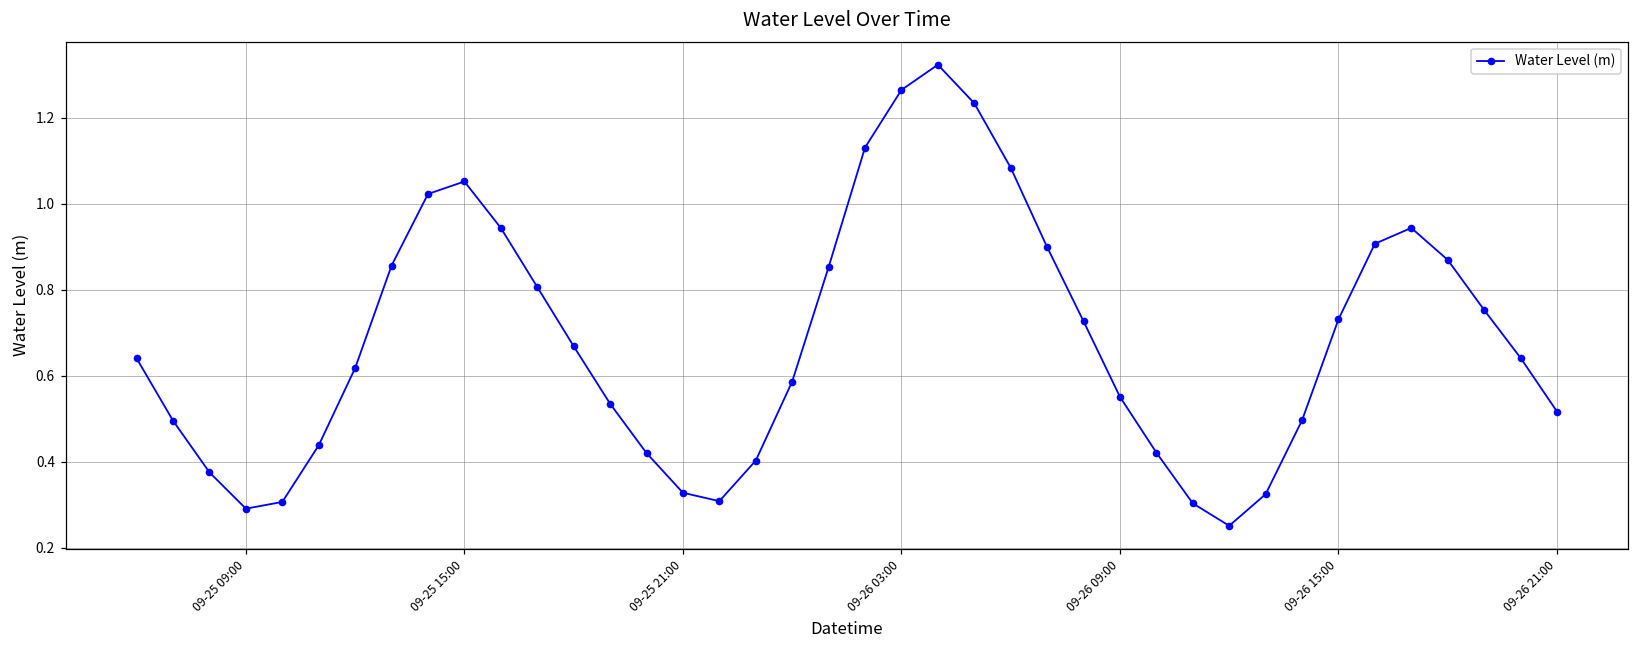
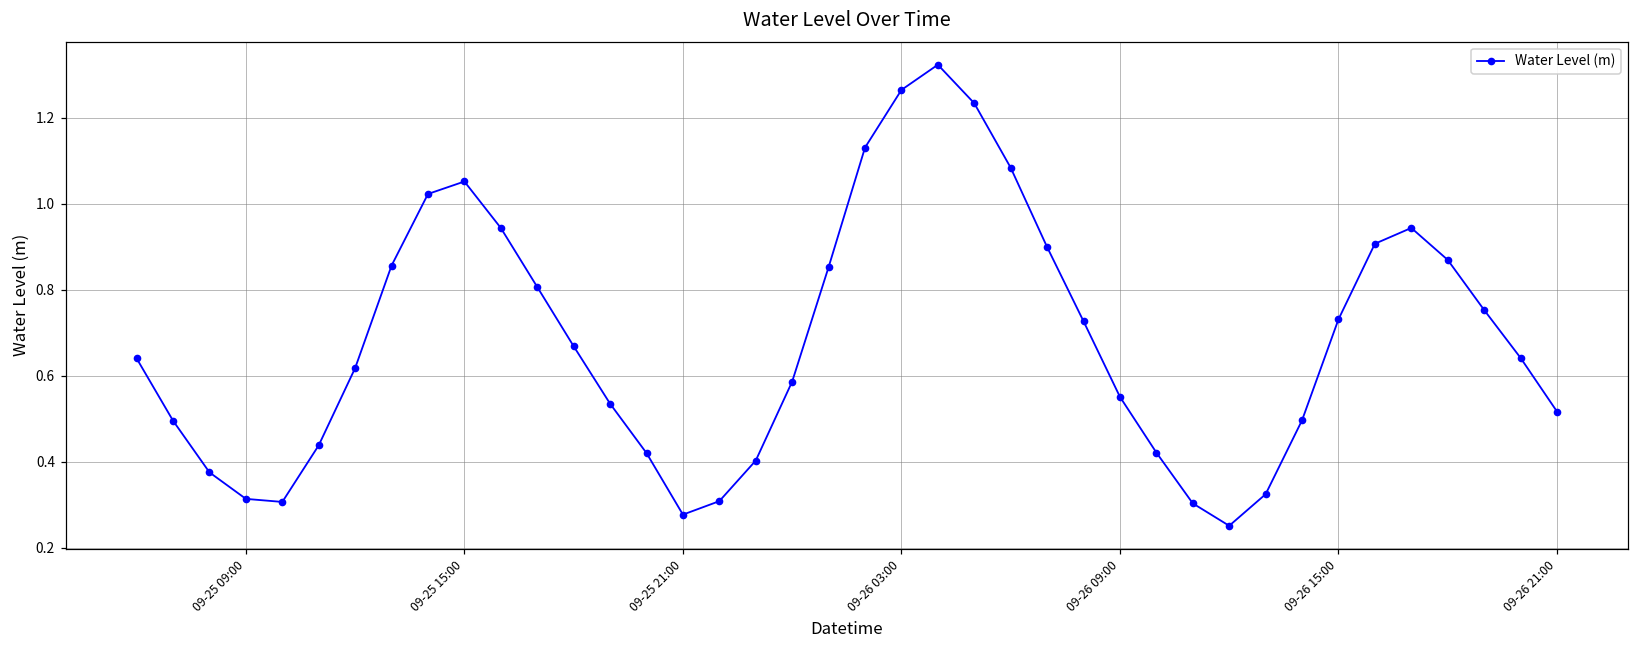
09-25 09:00: 0.29 -> 0.31
09-25 21:00: 0.33 -> 0.28
